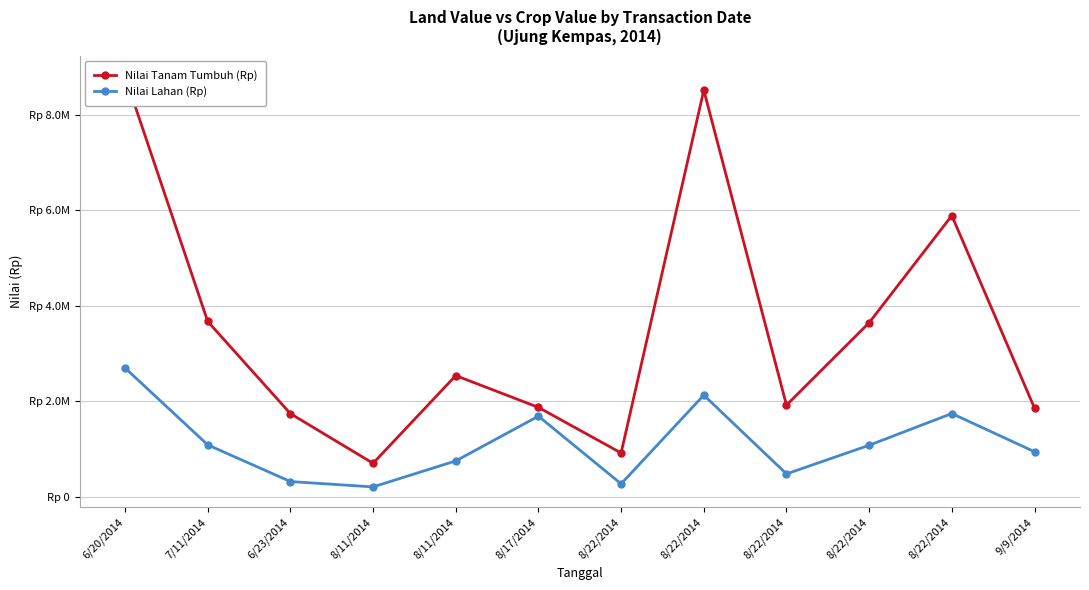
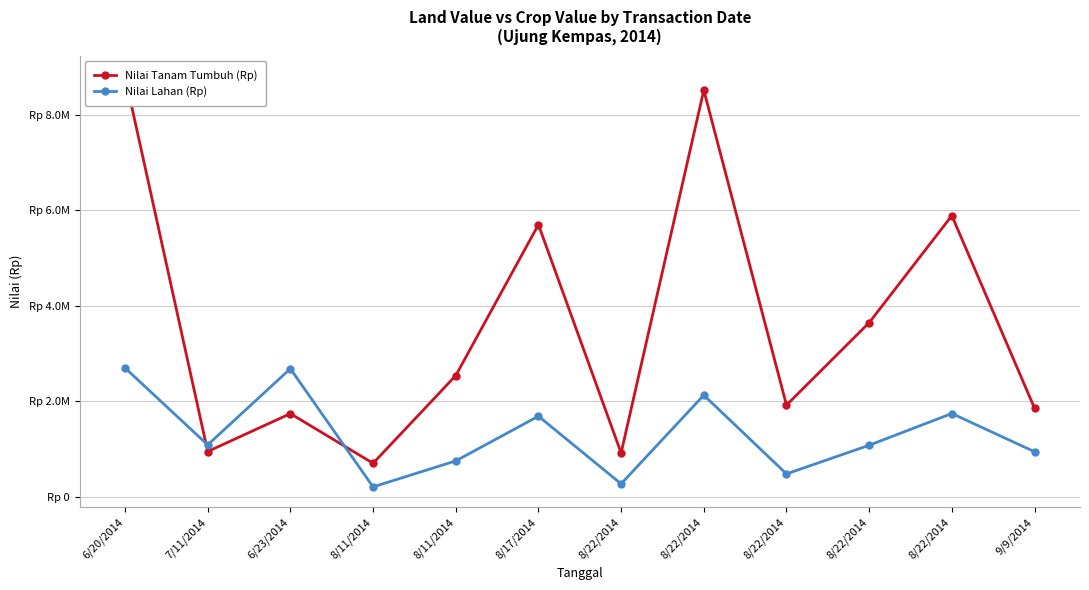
Nilai Tanam Tumbuh (Rp), 7/11/2014: Rp 3700000 -> Rp 900000
Nilai Lahan (Rp), 6/23/2014: Rp 300000 -> Rp 2700000
Nilai Tanam Tumbuh (Rp), 8/17/2014: Rp 1900000 -> Rp 5700000
